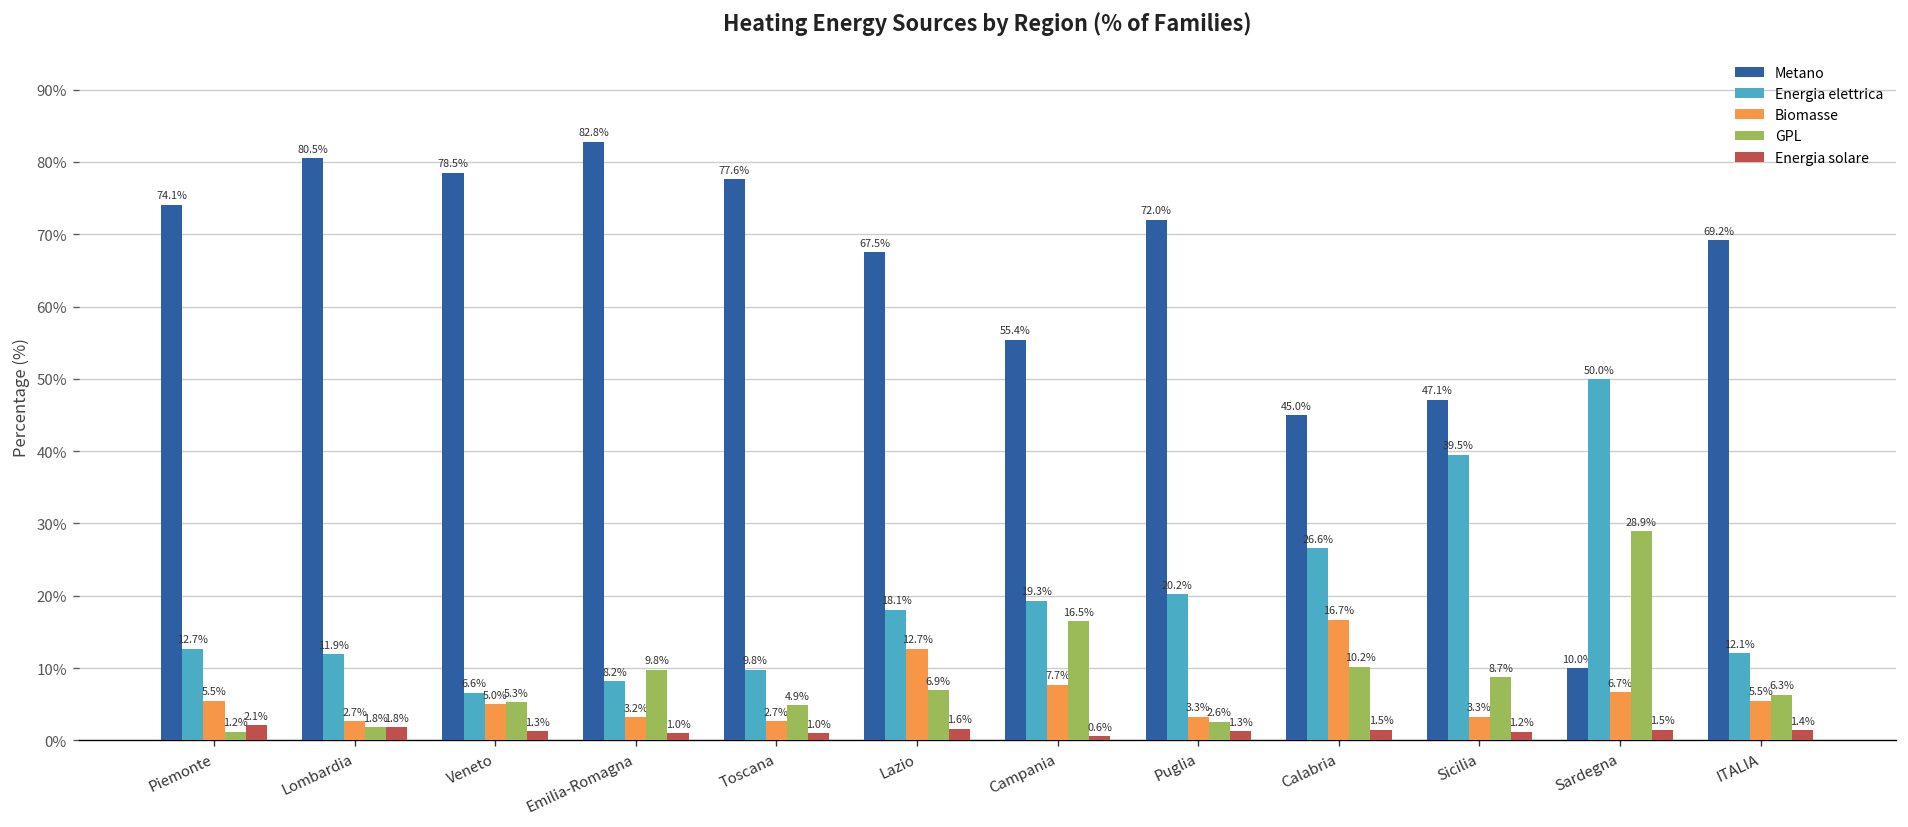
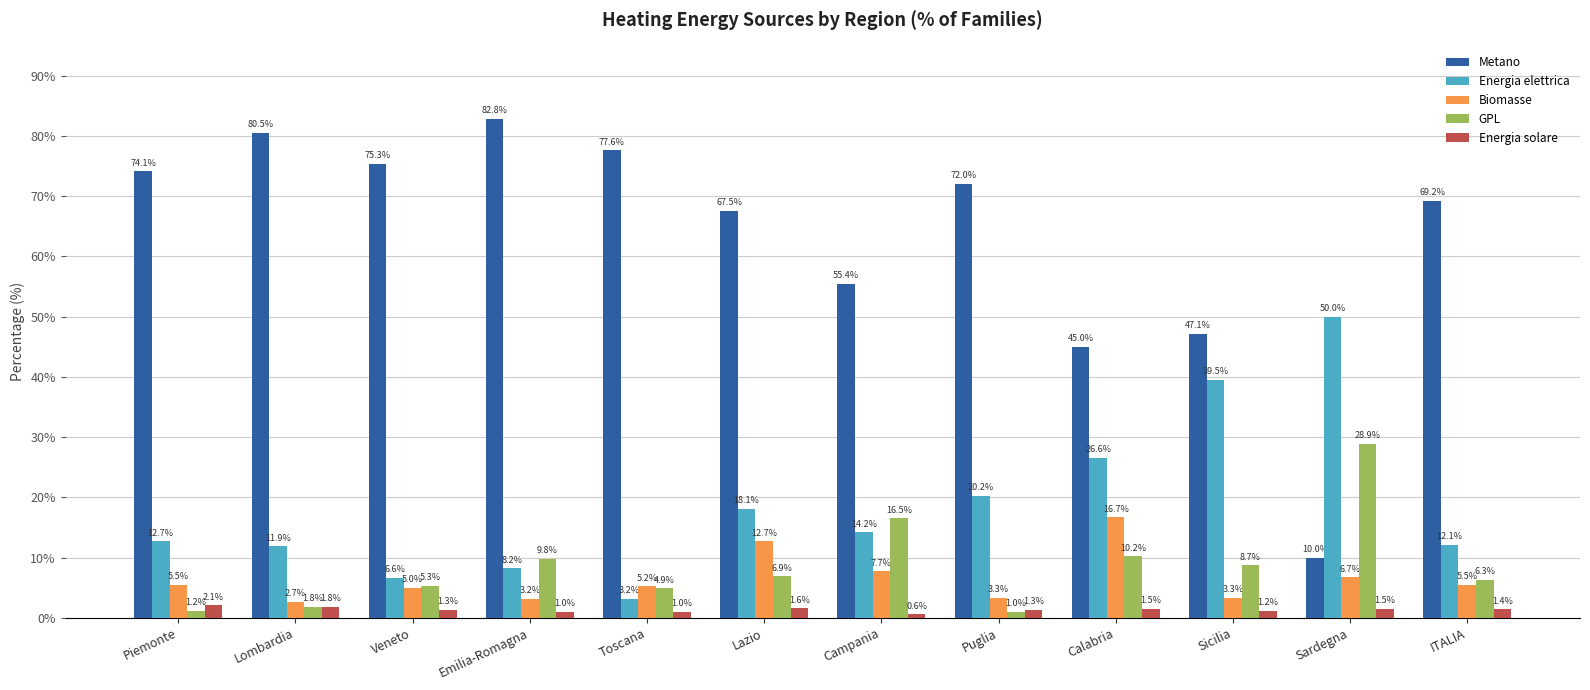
Metano, Veneto: 78.5% -> 75.3%
Energia elettrica, Toscana: 9.8% -> 3.2%
Biomasse, Toscana: 2.7% -> 5.2%
Energia elettrica, Campania: 19.3% -> 14.2%
GPL, Puglia: 2.6% -> 1.0%
